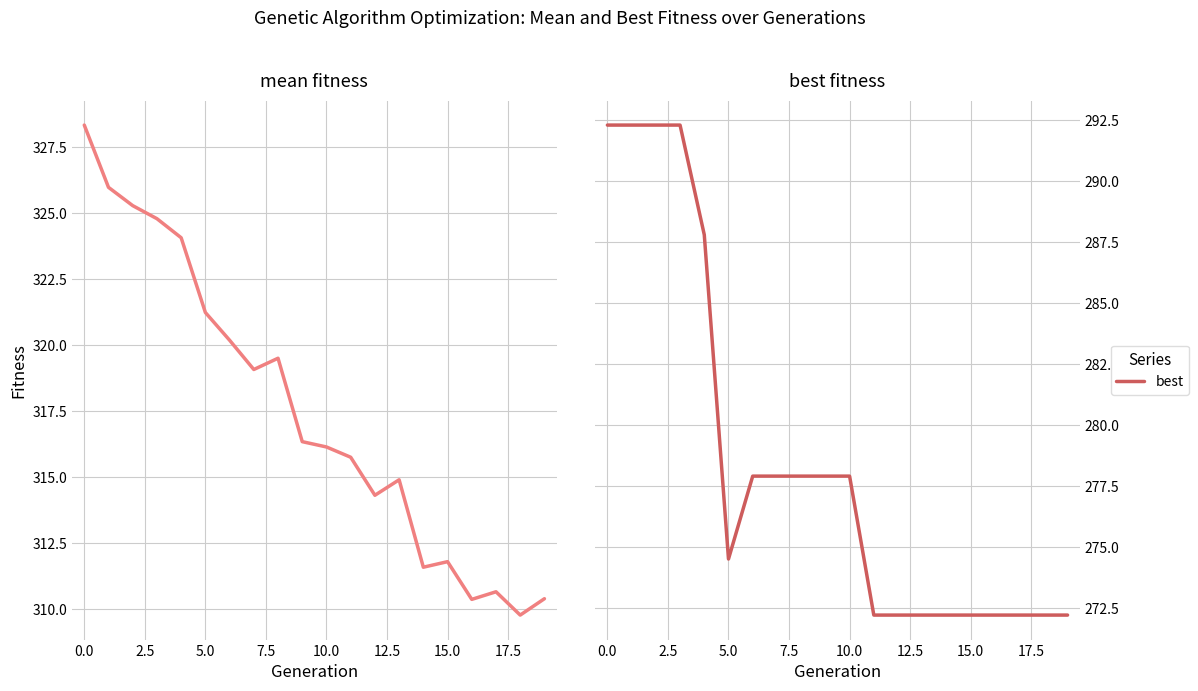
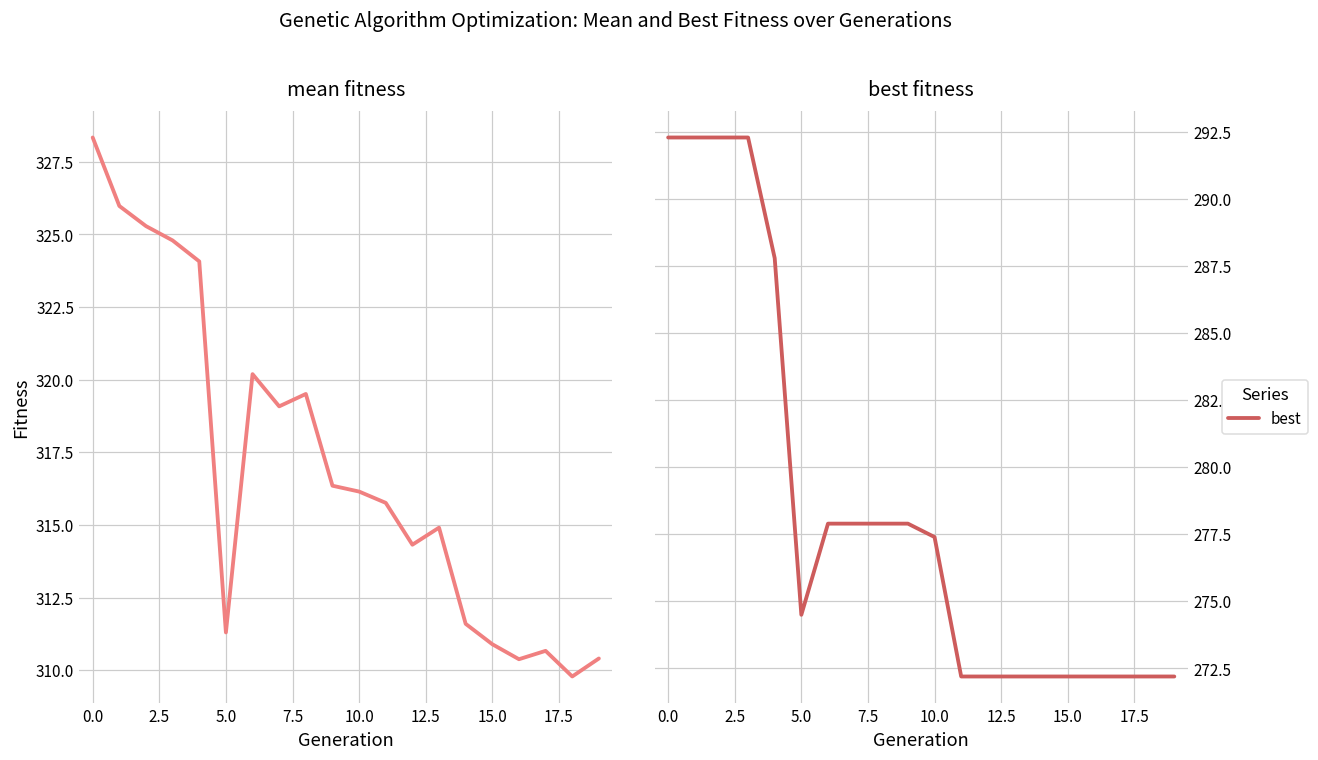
mean fitness, 5.0: 321.2 -> 311.3
mean fitness, 15.0: 311.8 -> 310.9
best fitness, 10.0: 277.9 -> 277.4
